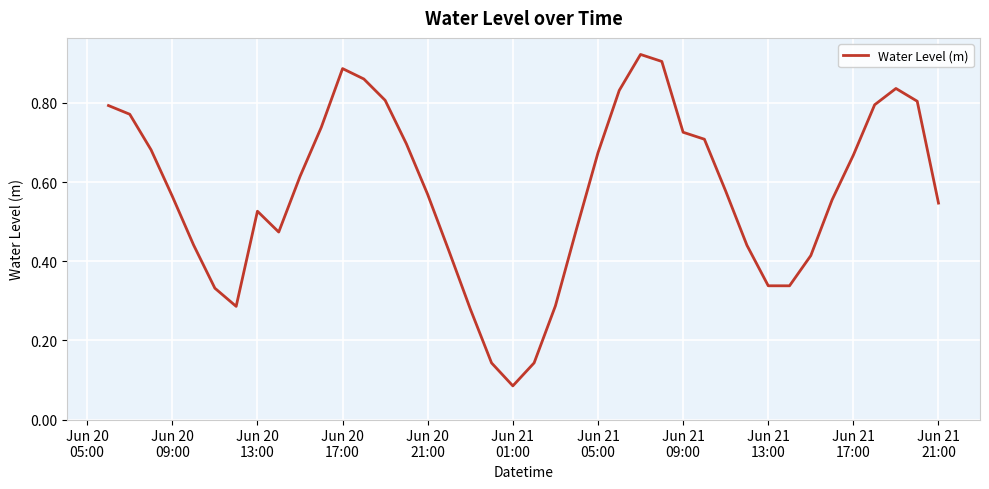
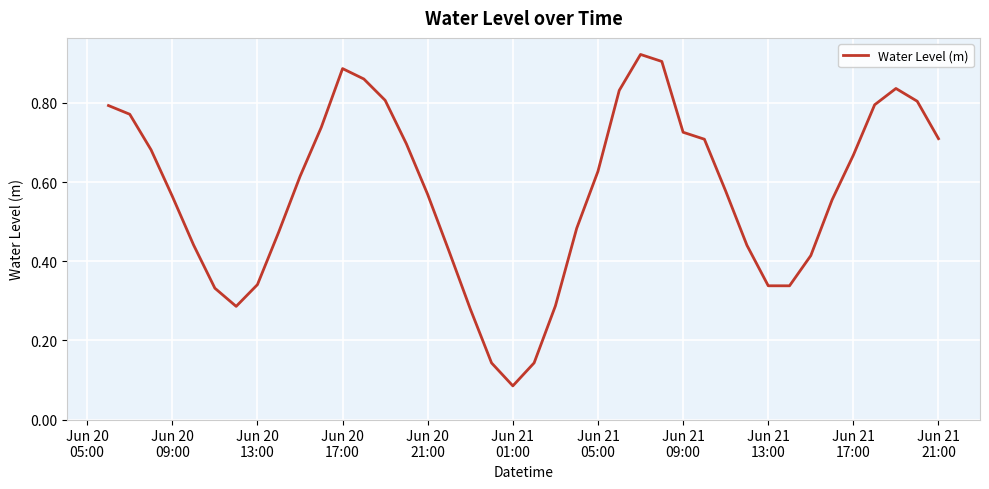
Jun 20 13:00: 0.53 -> 0.34
Jun 21 05:00: 0.67 -> 0.63
Jun 21 21:00: 0.55 -> 0.71
